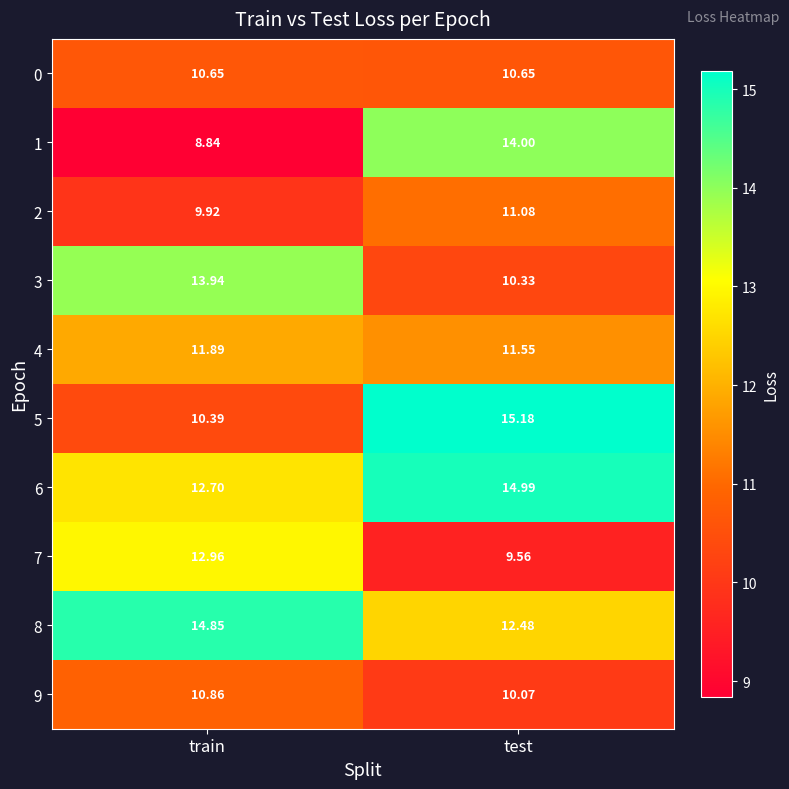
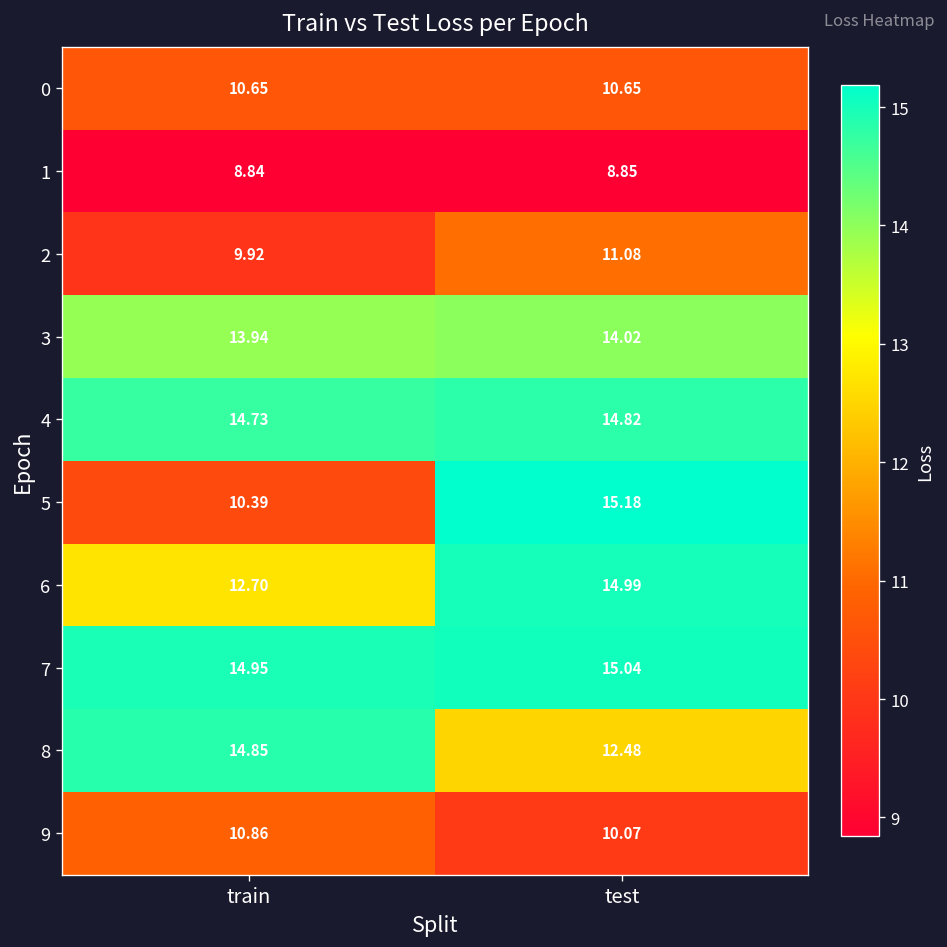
1, test: 14.00 -> 8.85
3, test: 10.33 -> 14.02
4, train: 11.89 -> 14.73
4, test: 11.55 -> 14.82
7, train: 12.96 -> 14.95
7, test: 9.56 -> 15.04
